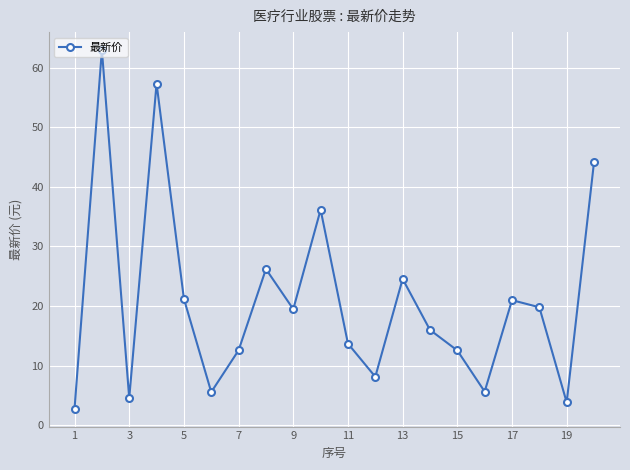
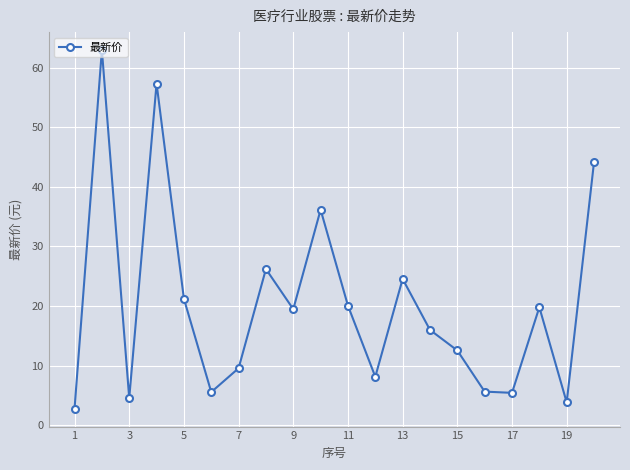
7: 13 -> 10
11: 14 -> 20
17: 21 -> 5
